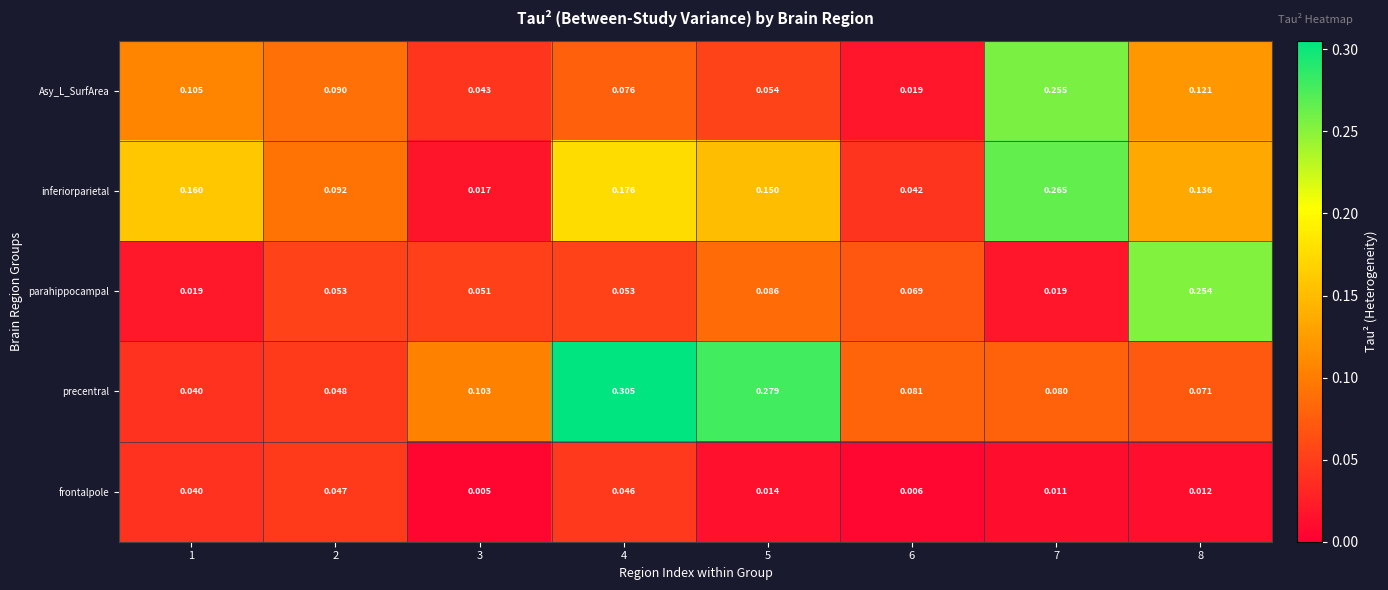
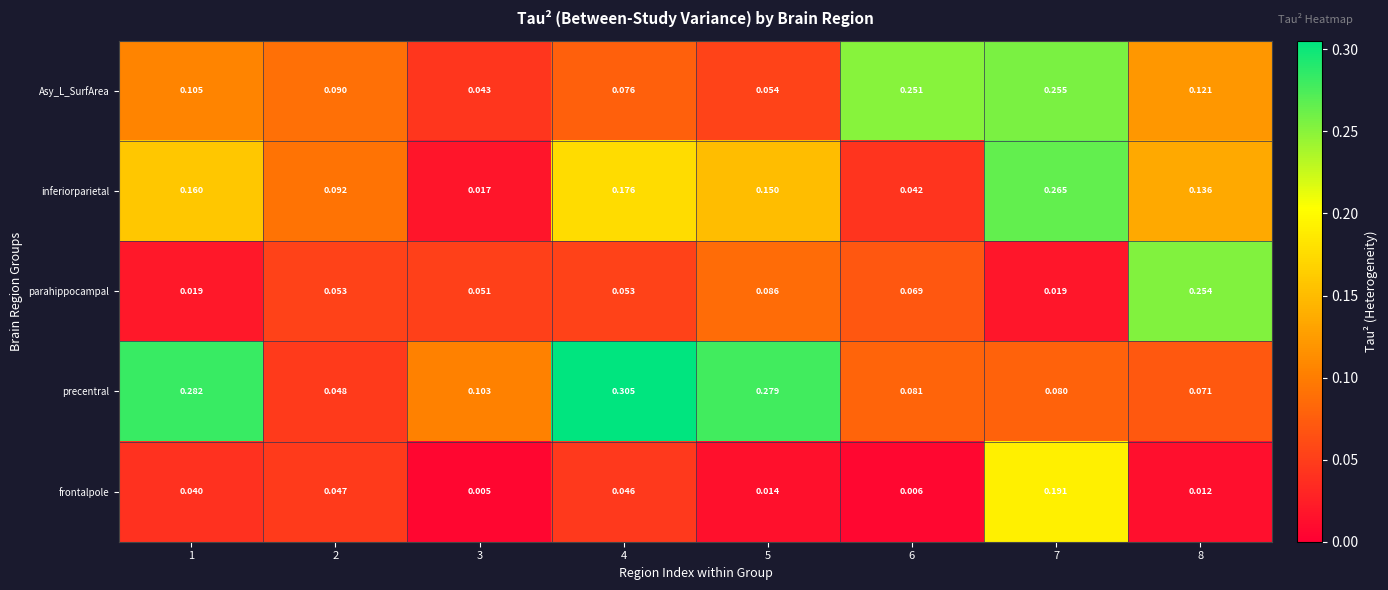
Asy_L_SurfArea, 6: 0.019 -> 0.251
precentral, 1: 0.040 -> 0.282
frontalpole, 7: 0.011 -> 0.191
